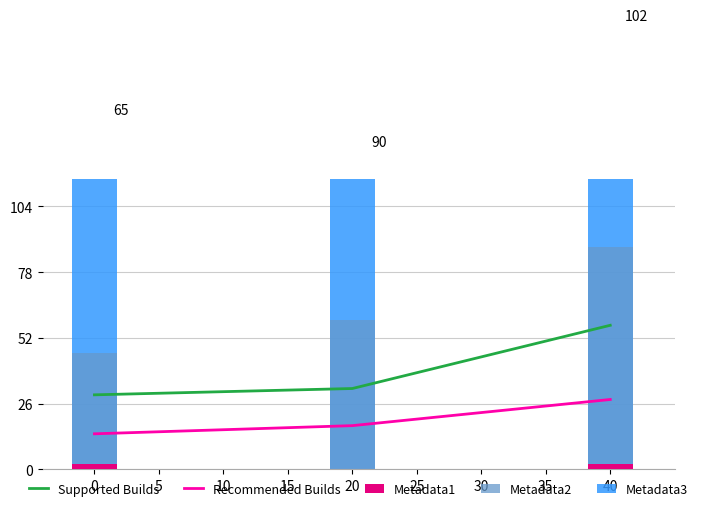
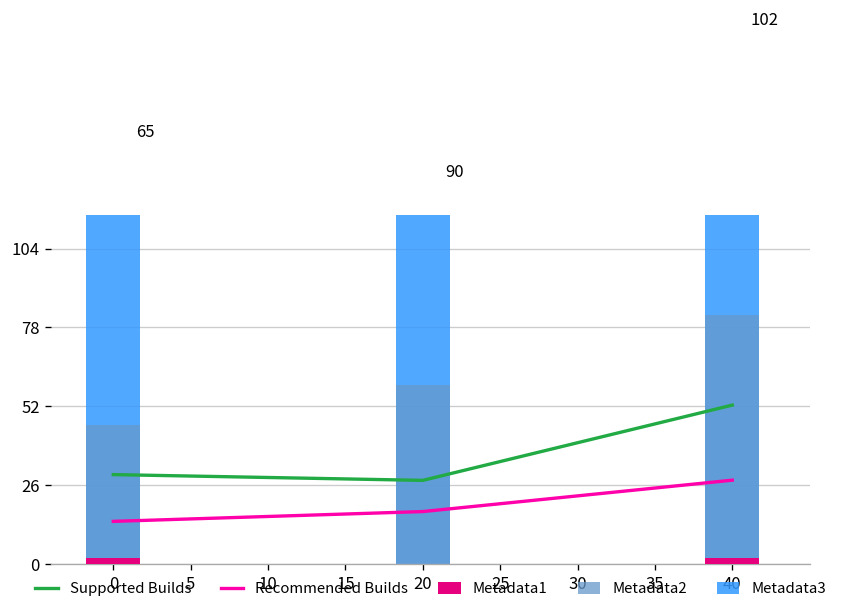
Supported Builds, 20: 32 -> 28
Supported Builds, 40: 57 -> 52
Metadata2, 40: 88 -> 82
